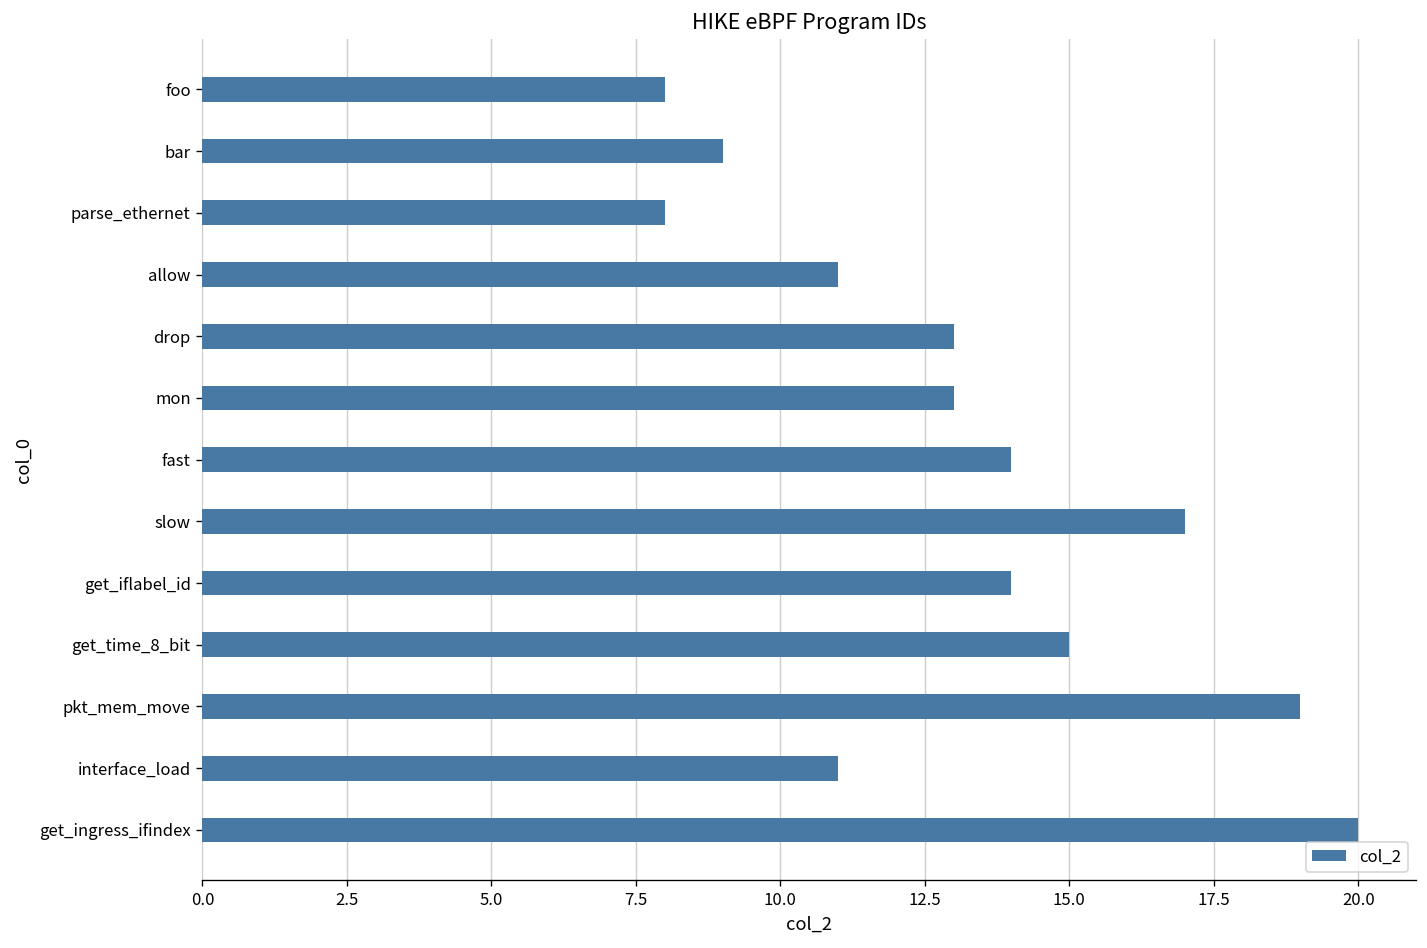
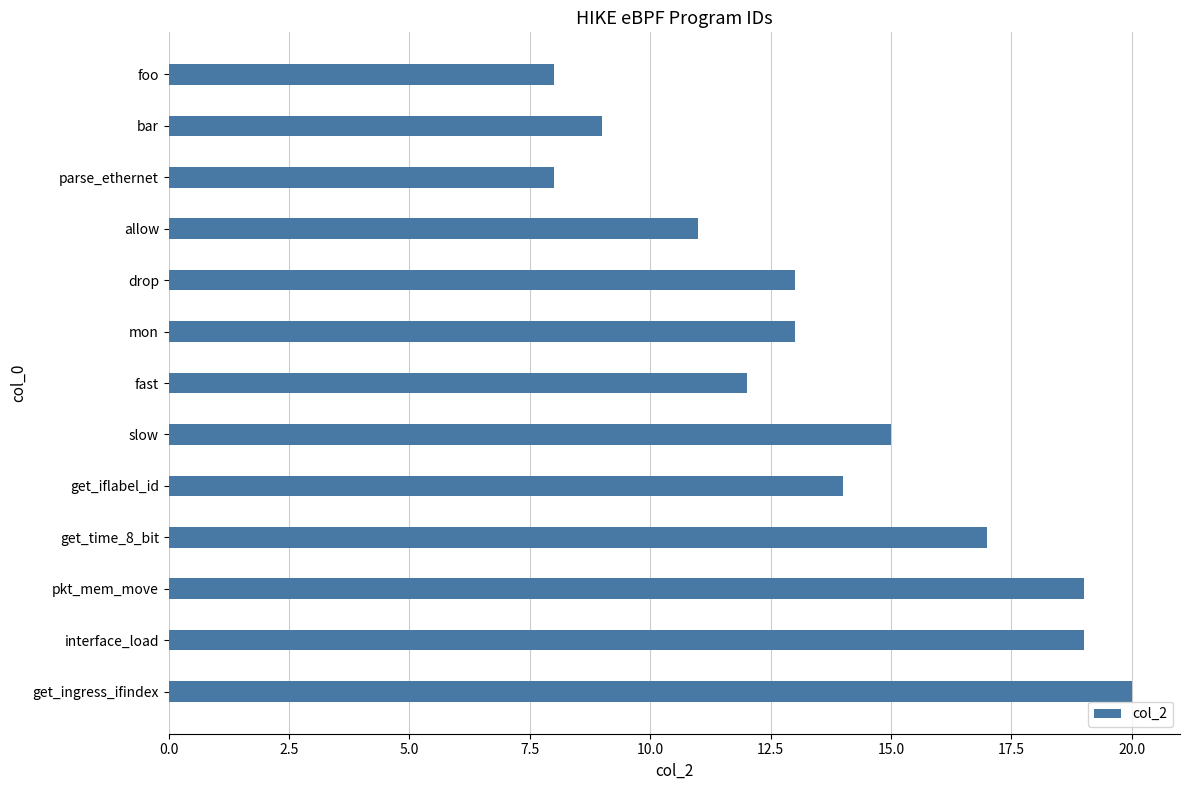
fast: 14 -> 12
slow: 17 -> 15
get_time_8_bit: 15 -> 17
interface_load: 11 -> 19
